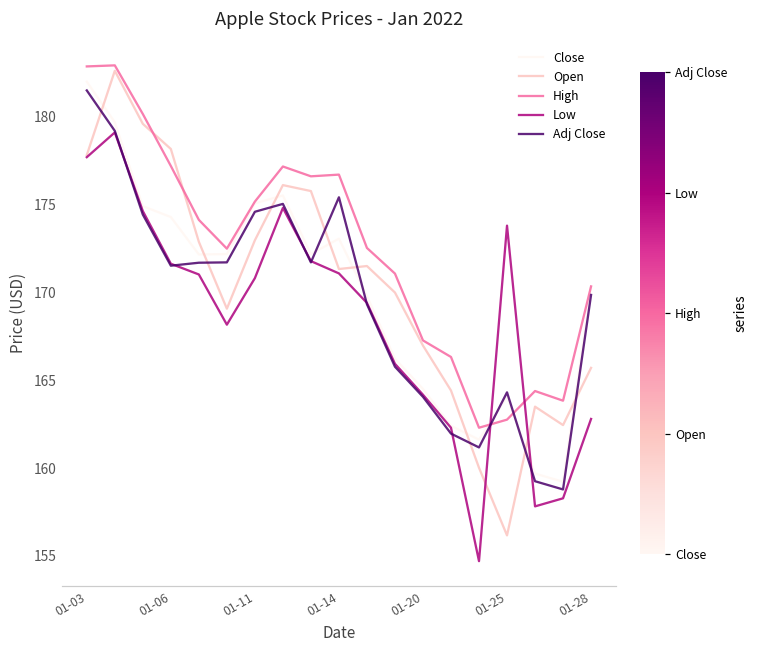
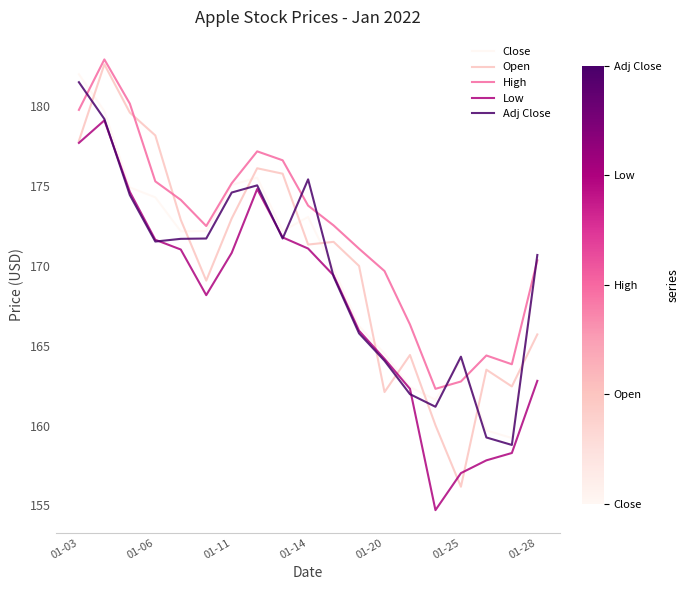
High, 01-03: 182.9 -> 179.8
High, 01-06: 177.2 -> 175.3
High, 01-14: 176.7 -> 173.8
Open, 01-20: 167.0 -> 162.1
High, 01-20: 167.3 -> 169.7
Low, 01-25: 173.8 -> 157.0
Adj Close, 01-28: 169.9 -> 170.7
